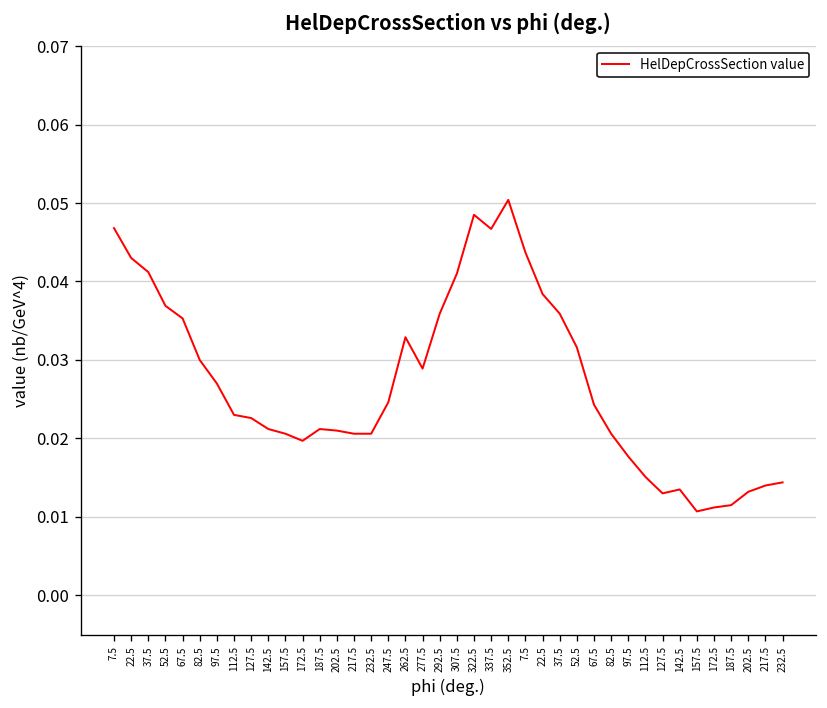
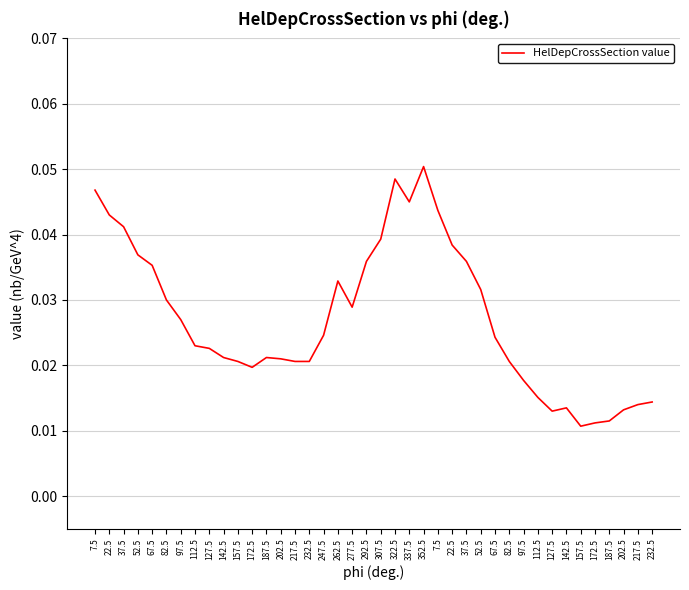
307.5: 0.041 -> 0.039
337.5: 0.047 -> 0.045
